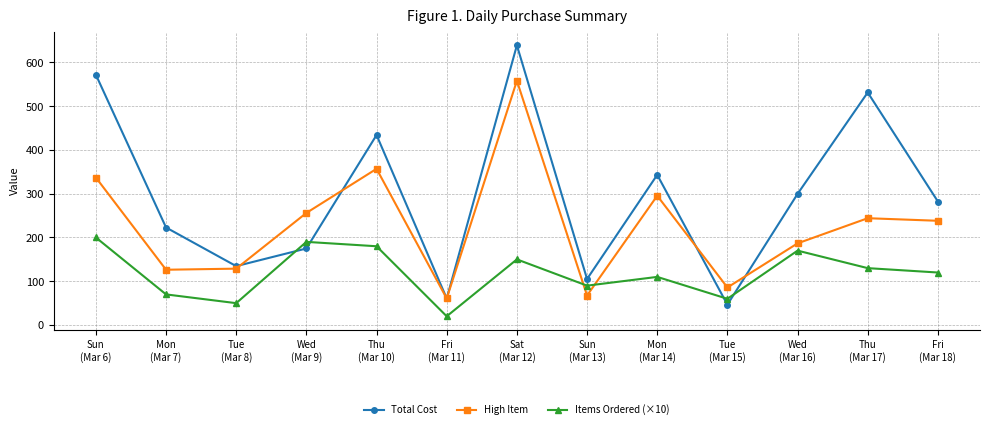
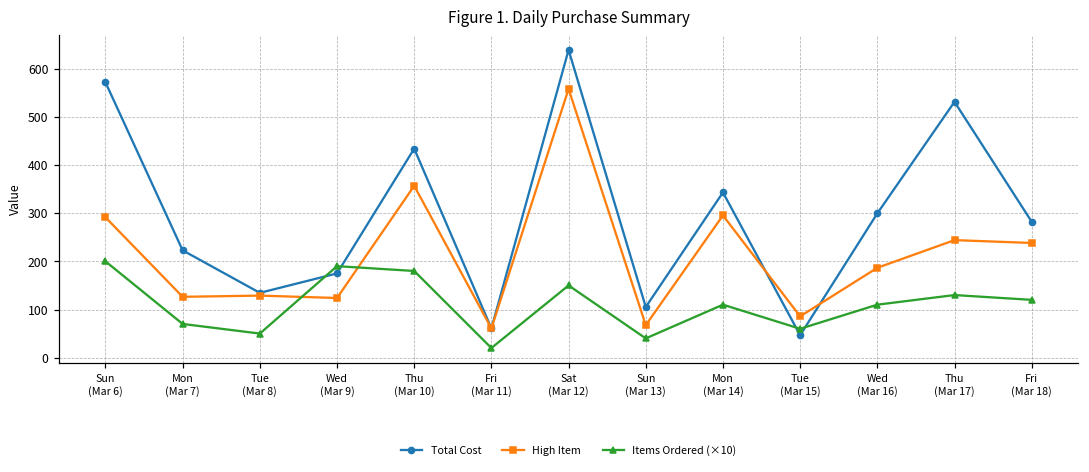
High Item, Sun (Mar 6): 340 -> 290
High Item, Wed (Mar 9): 260 -> 120
Items Ordered (×10), Sun (Mar 13): 90 -> 40
Items Ordered (×10), Wed (Mar 16): 170 -> 110
